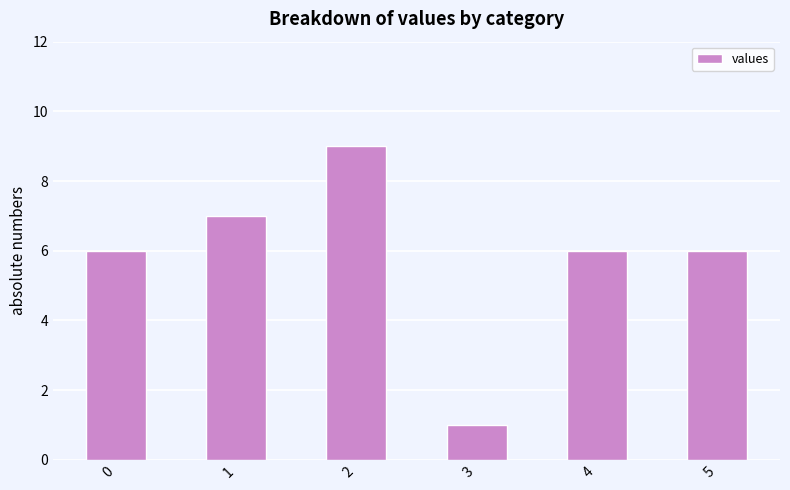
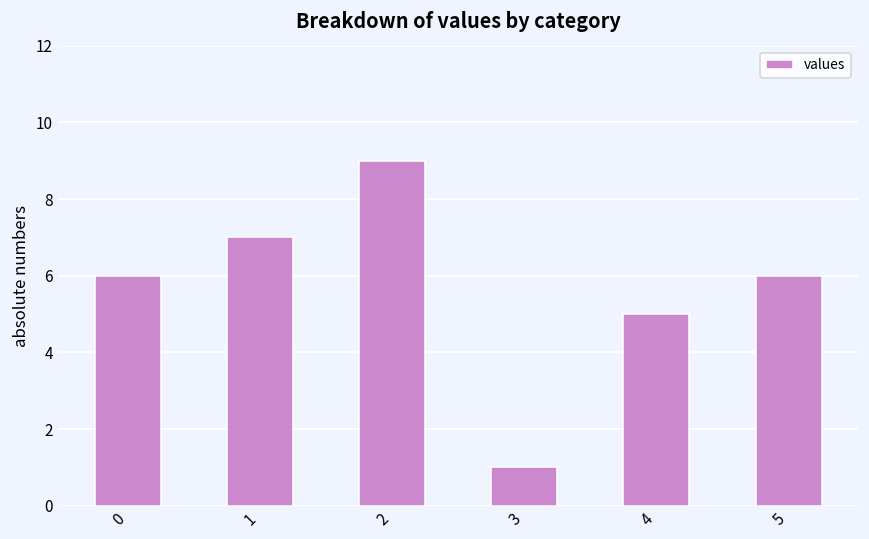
4: 6 -> 5
